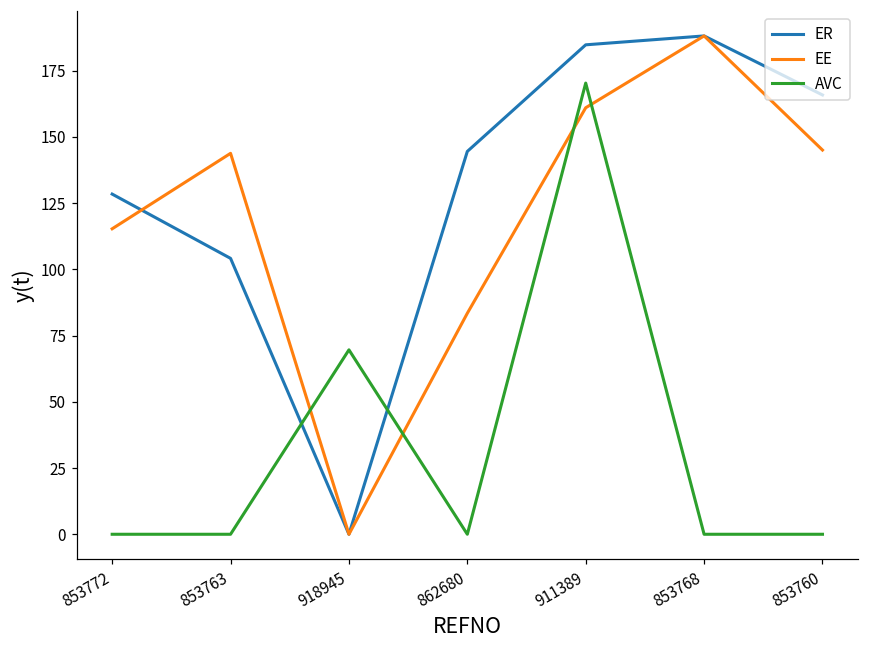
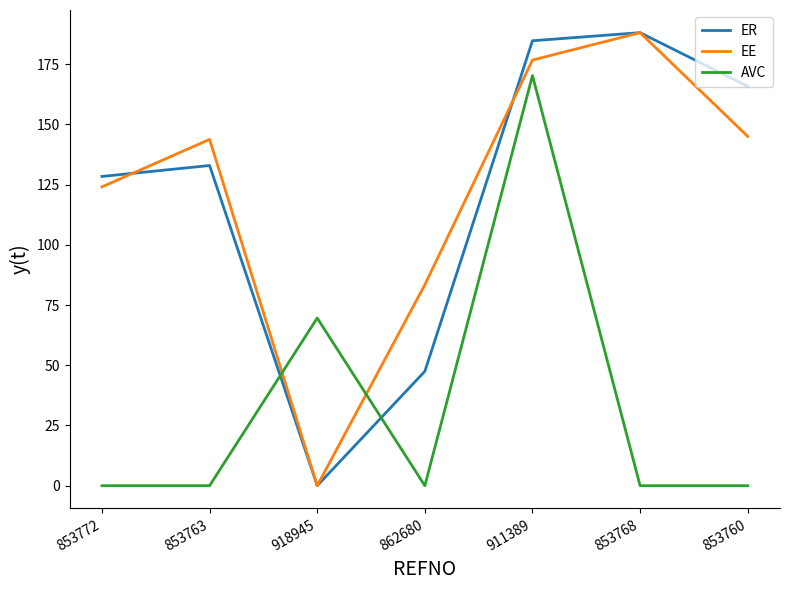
EE, 853772: 115 -> 124
ER, 853763: 104 -> 133
ER, 862680: 144 -> 47
EE, 911389: 161 -> 177
